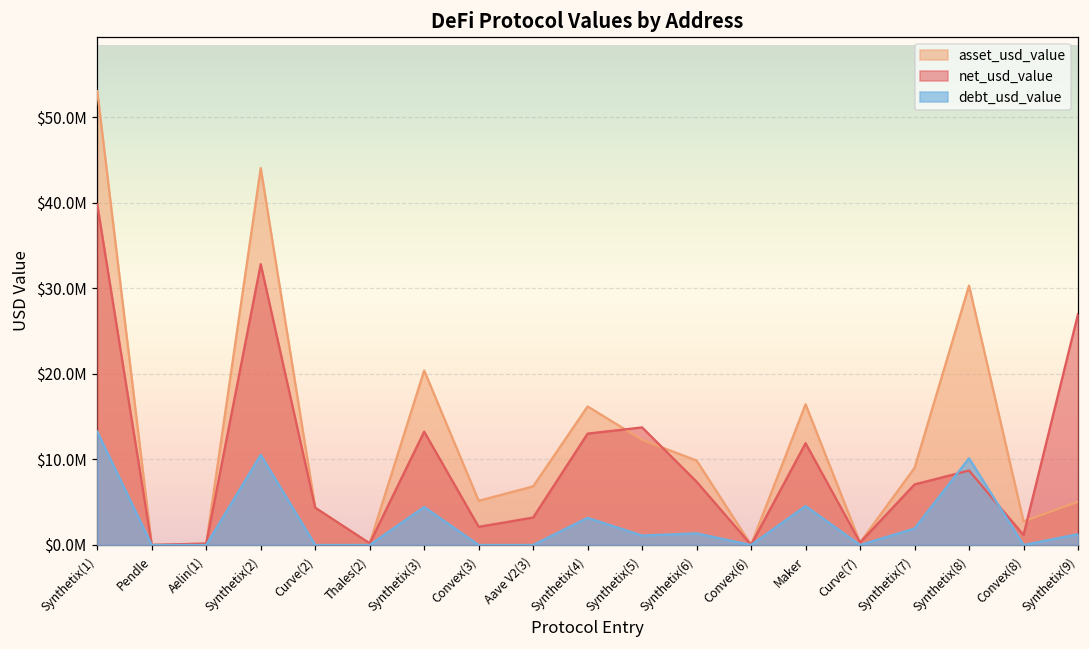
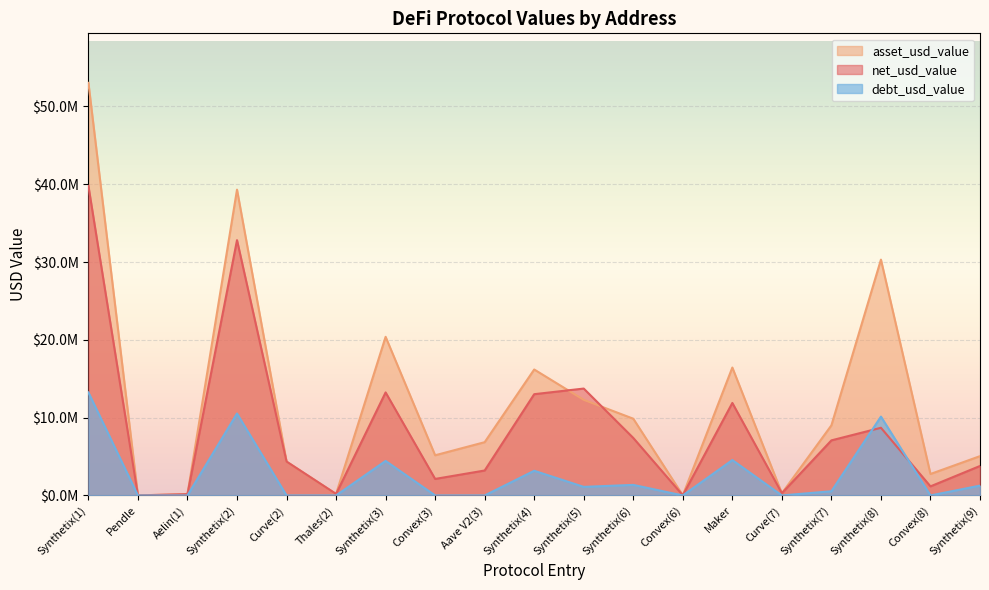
asset_usd_value, Synthetix(2): $44000000 -> $39000000
debt_usd_value, Synthetix(7): $2000000 -> $1000000
net_usd_value, Synthetix(9): $27000000 -> $4000000
